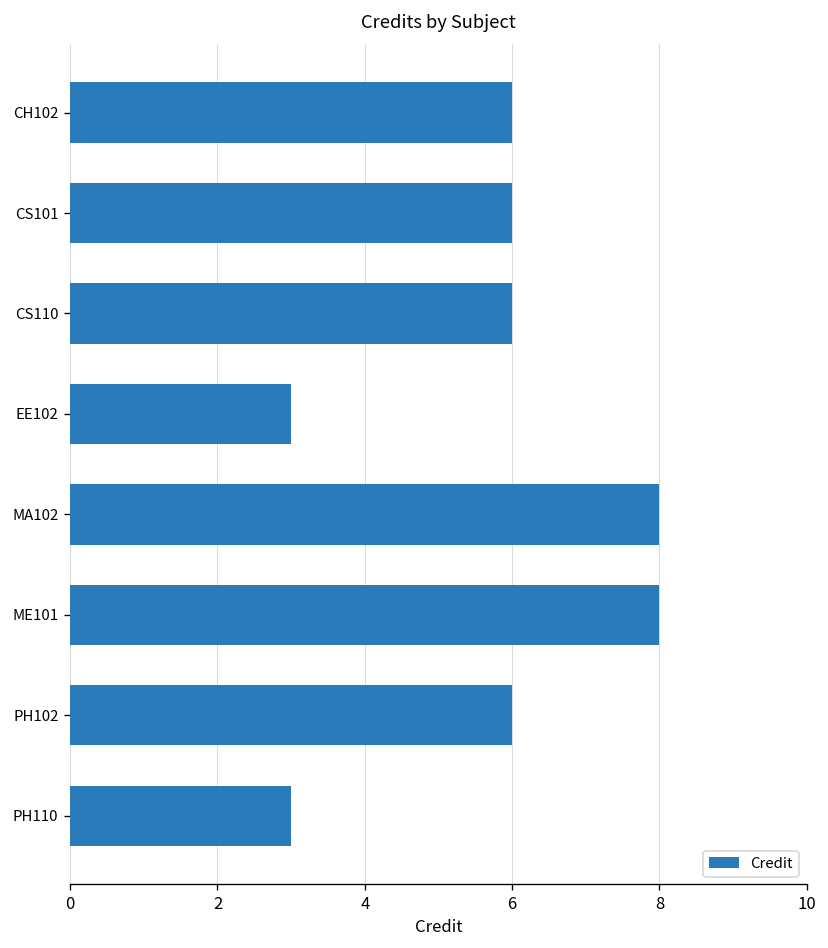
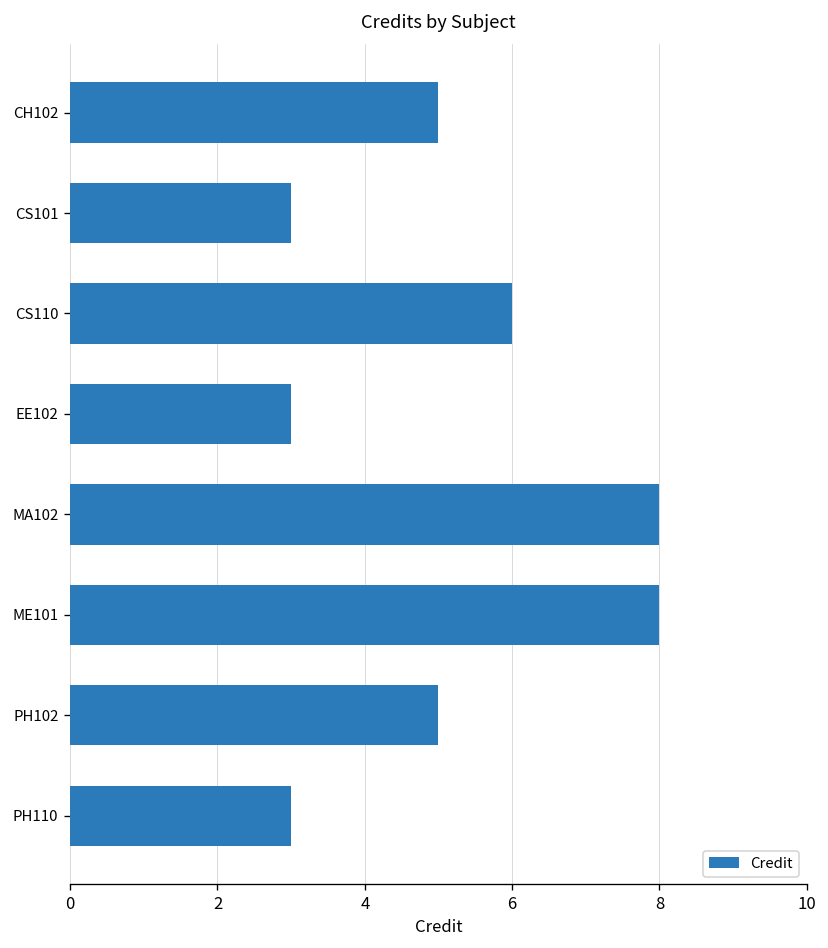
CH102: 6 -> 5
CS101: 6 -> 3
PH102: 6 -> 5
